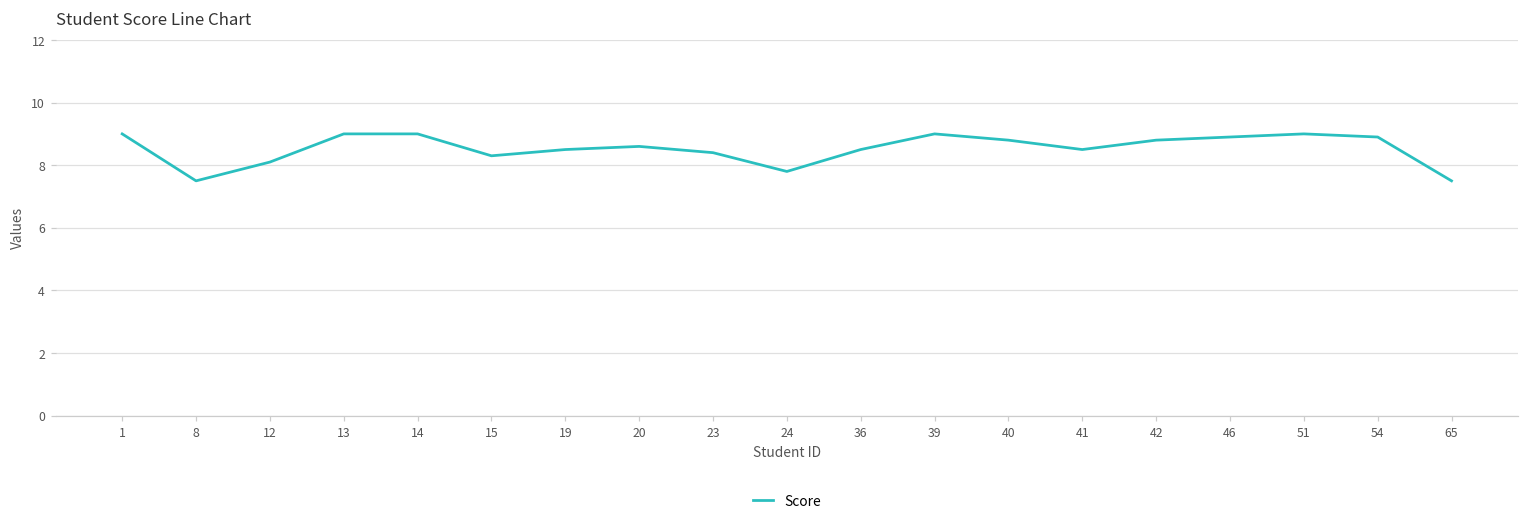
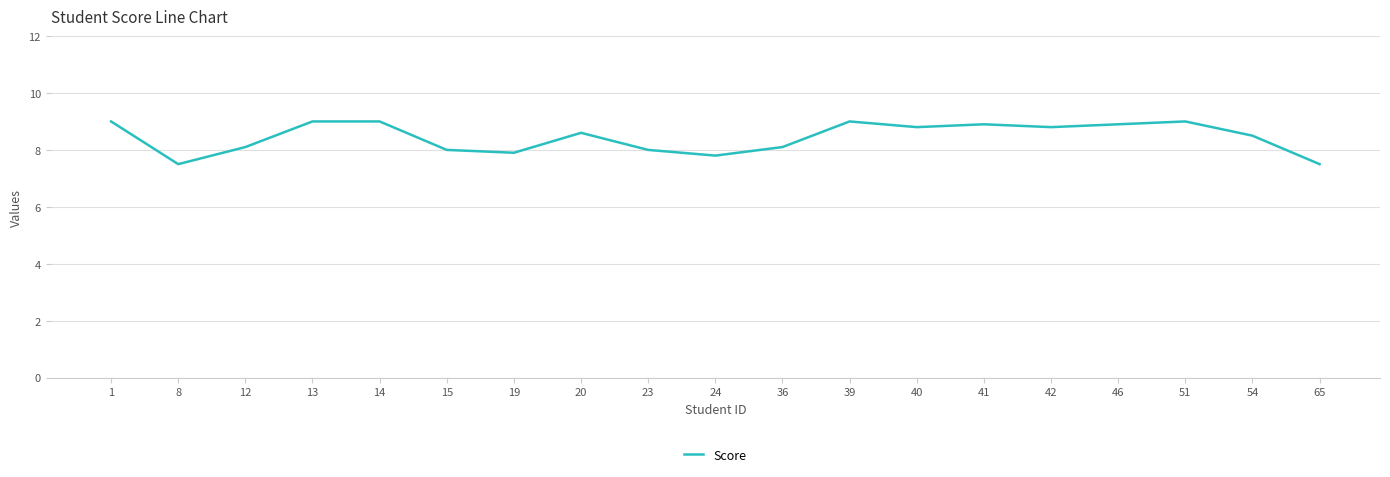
15: 8.3 -> 8.0
19: 8.5 -> 7.9
23: 8.4 -> 8.0
36: 8.5 -> 8.1
41: 8.5 -> 8.9
54: 8.9 -> 8.5
